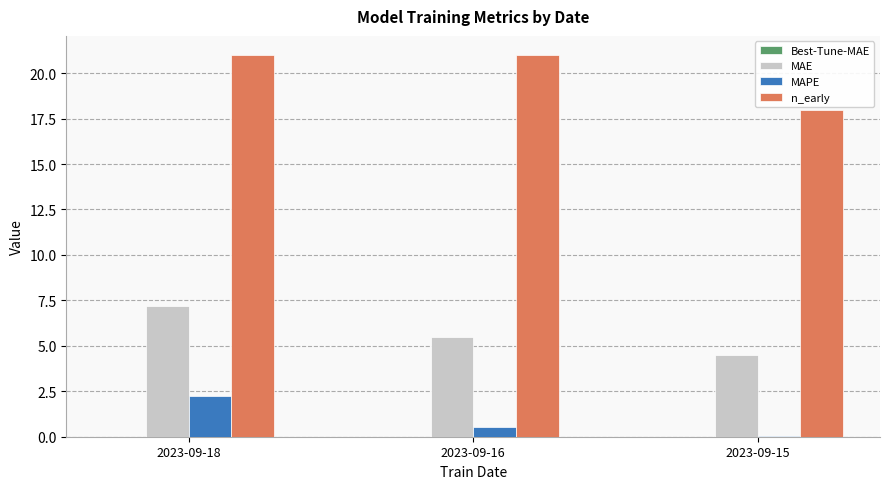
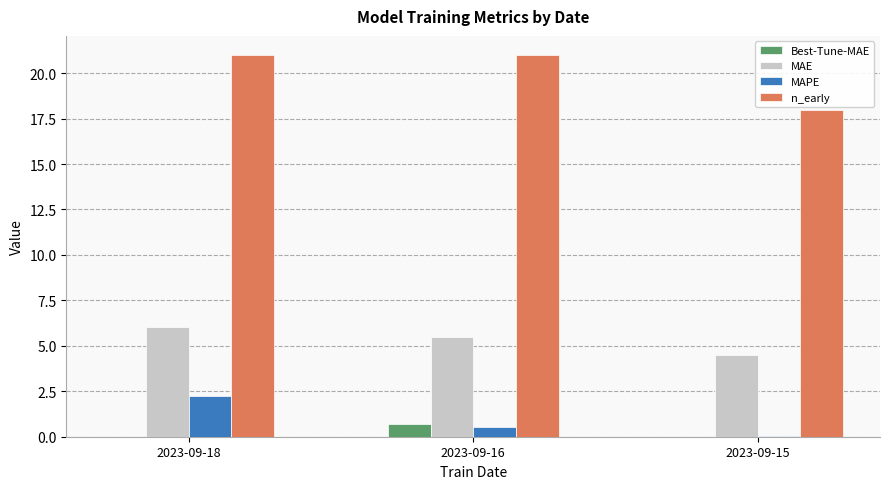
MAE, 2023-09-18: 7.2 -> 6.0
Best-Tune-MAE, 2023-09-16: 0.0 -> 0.7
